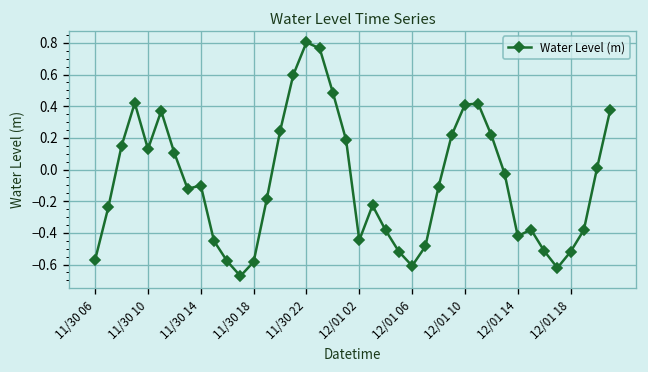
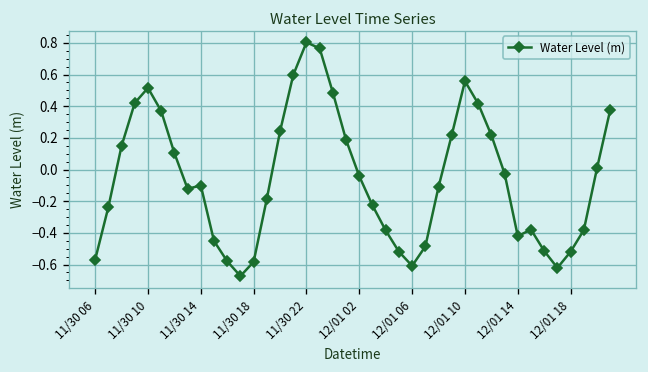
11/30 10: 0.13 -> 0.52
12/01 02: -0.45 -> -0.04
12/01 10: 0.41 -> 0.56
